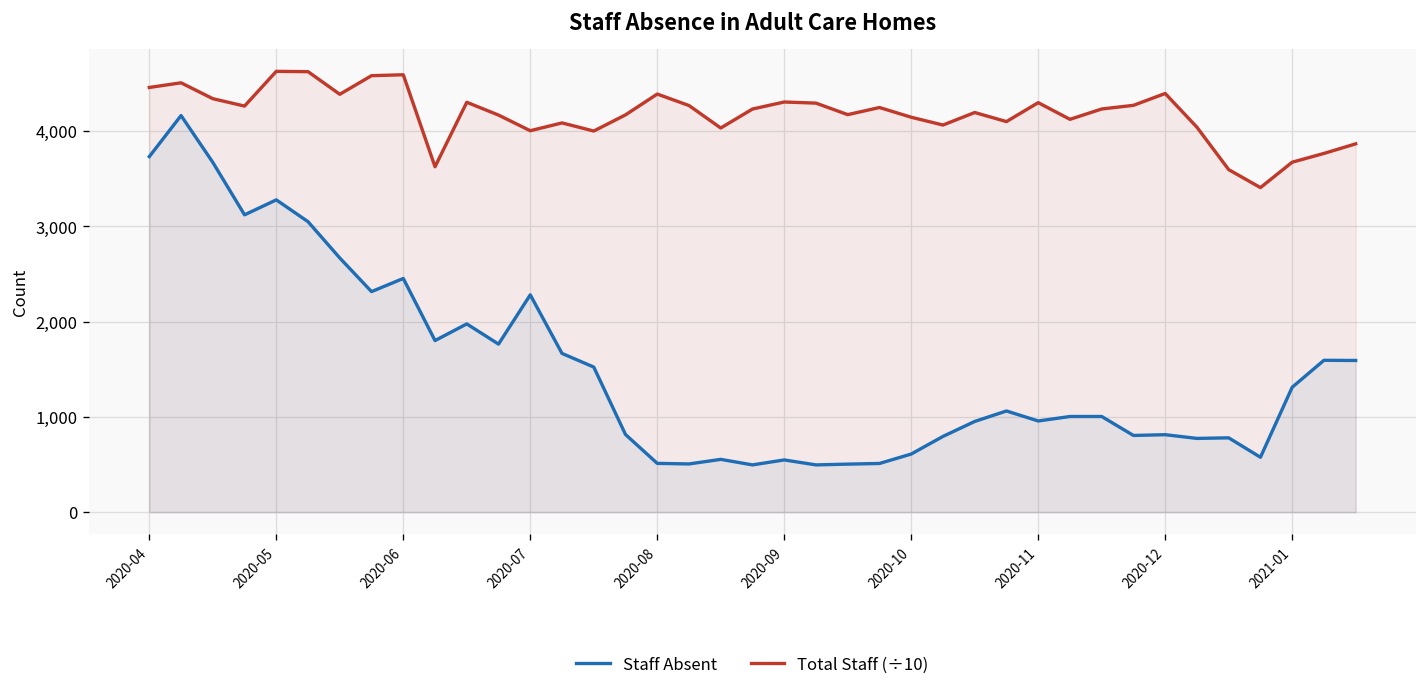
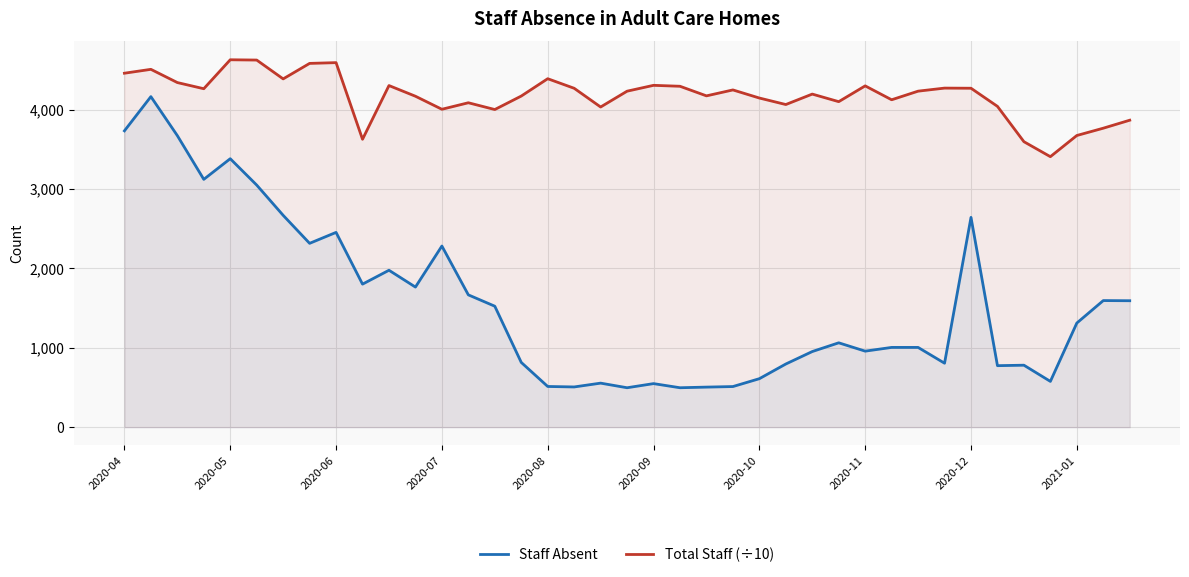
Staff Absent, 2020-05: 3,300 -> 3,400
Staff Absent, 2020-12: 800 -> 2,600
Total Staff (÷10), 2020-12: 4,400 -> 4,300
